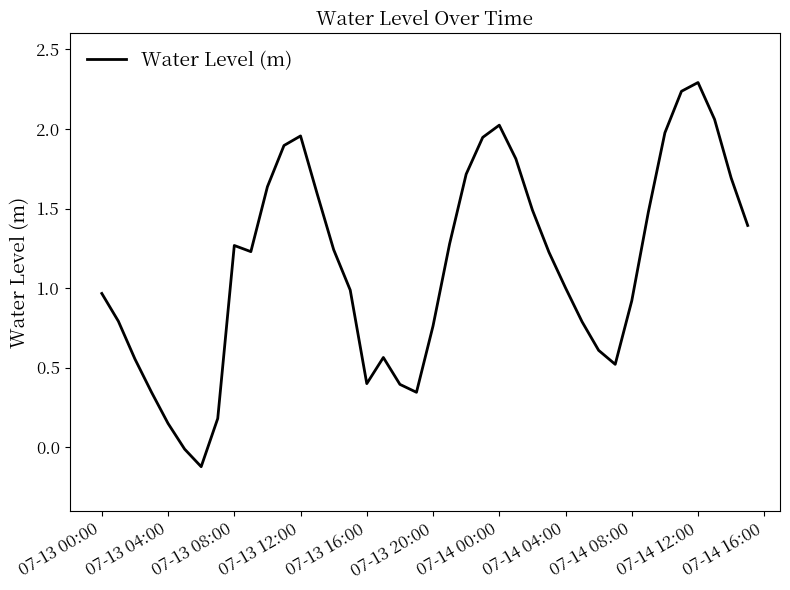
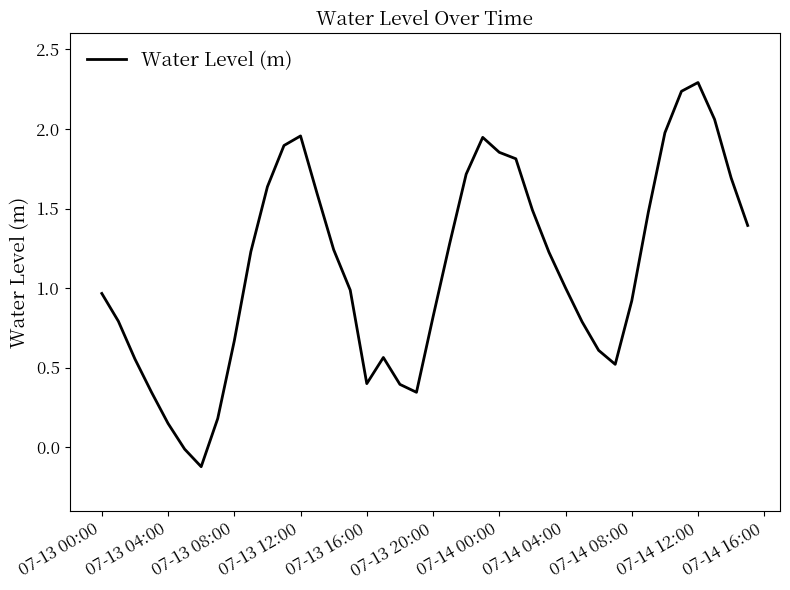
07-13 08:00: 1.27 -> 0.67
07-13 20:00: 0.76 -> 0.82
07-14 00:00: 2.02 -> 1.85
